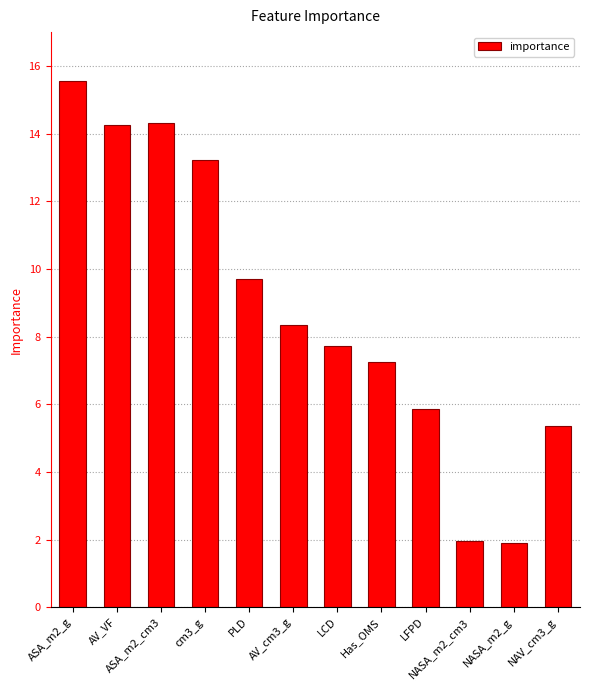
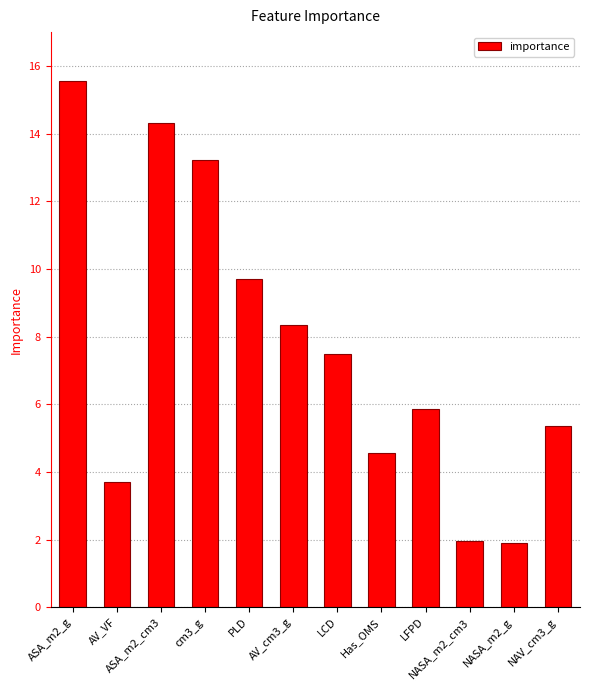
AV_VF: 14.2 -> 3.7
LCD: 7.7 -> 7.5
Has_OMS: 7.3 -> 4.6
